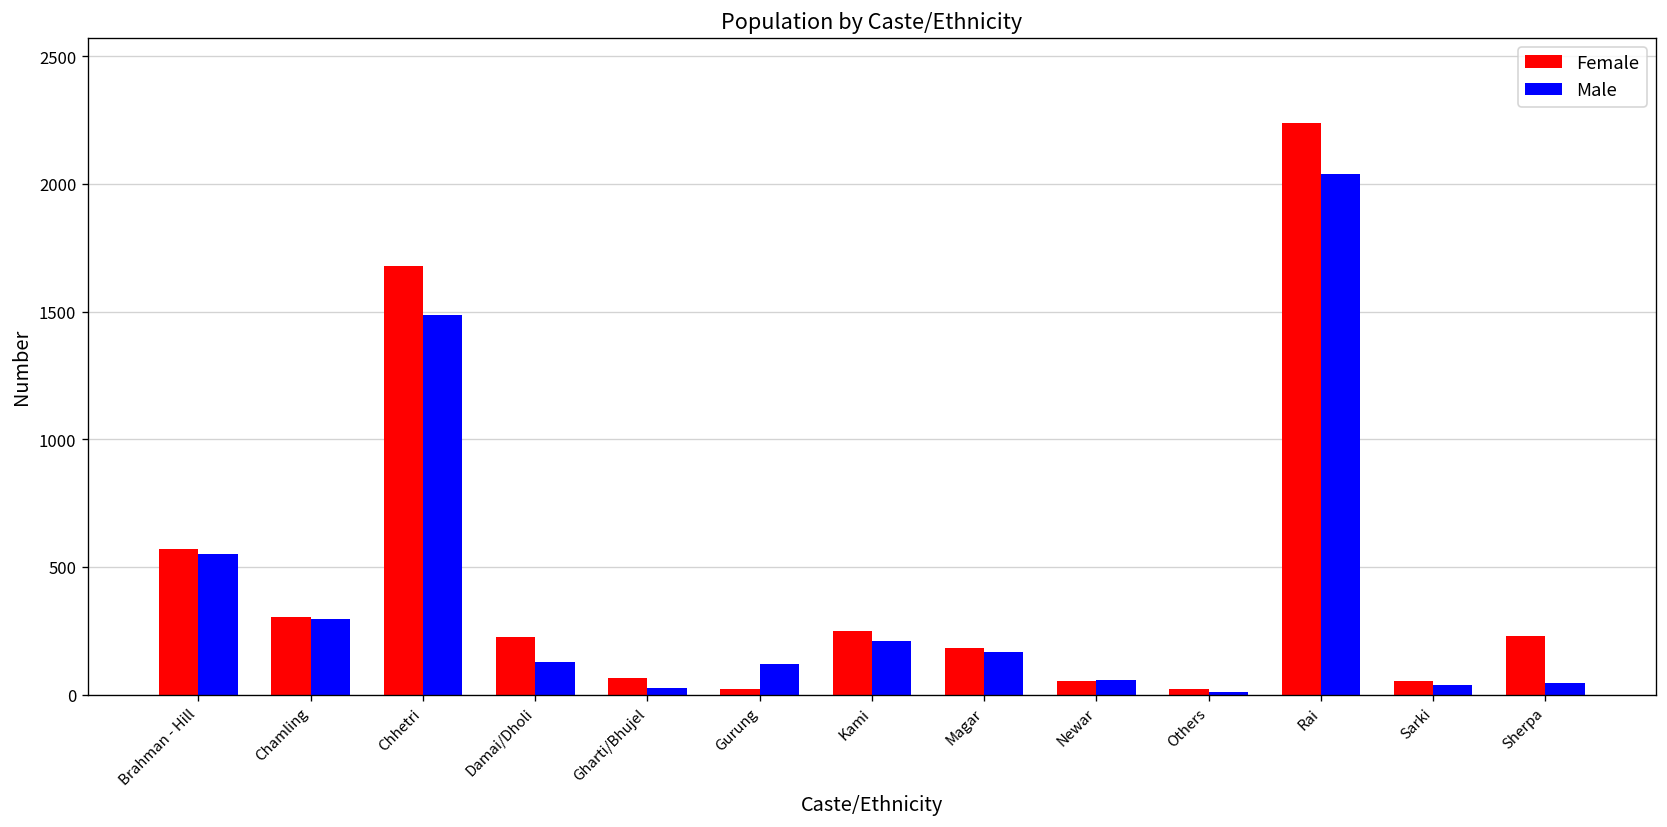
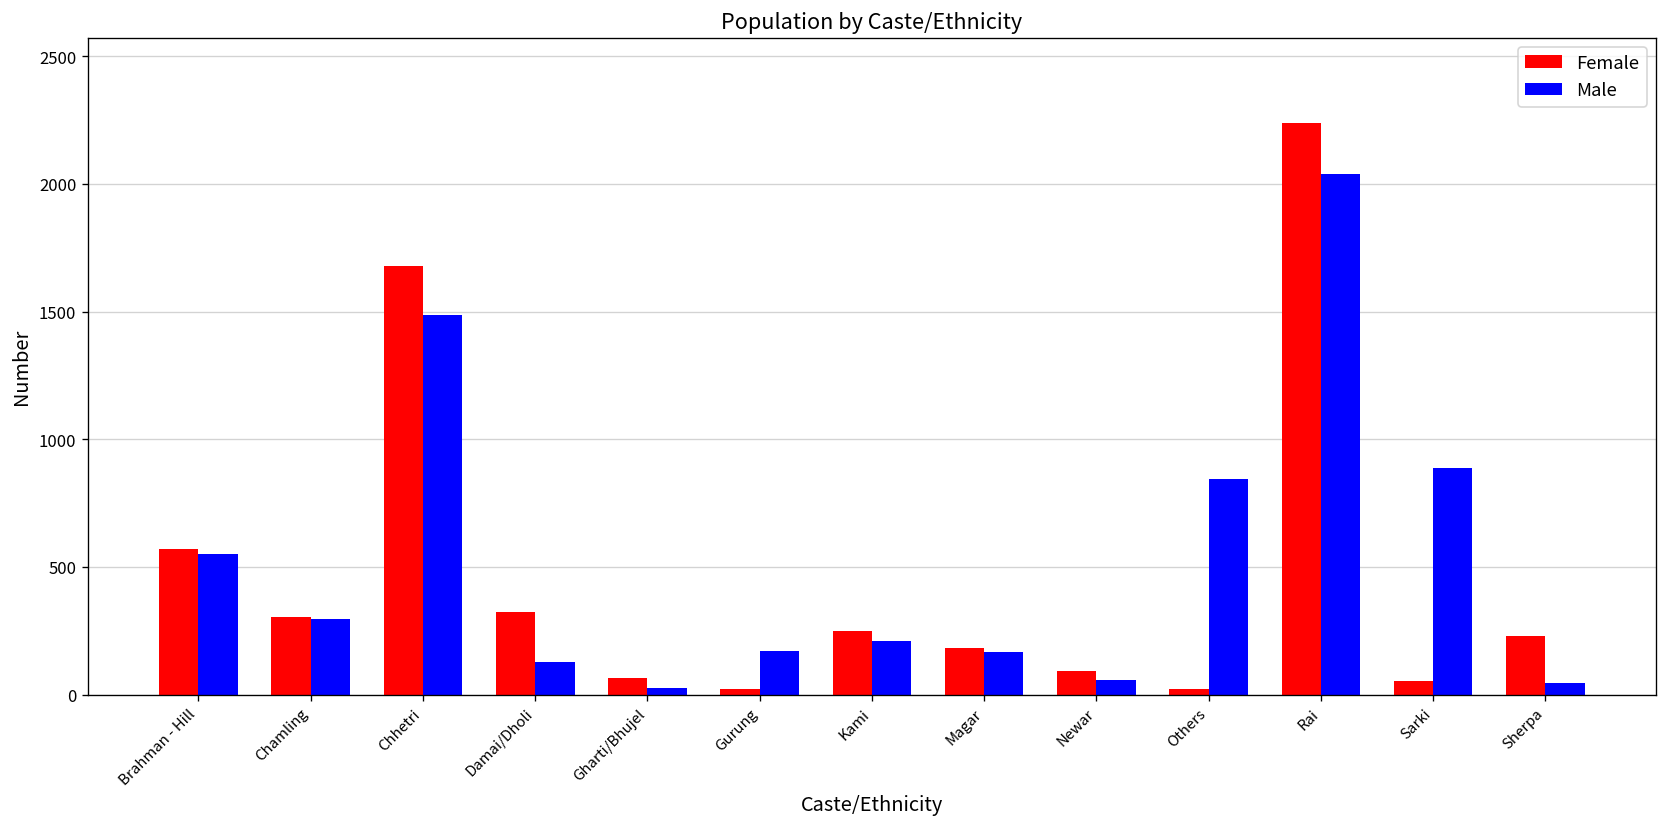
Female, Damai/Dholi: 230 -> 320
Male, Gurung: 120 -> 170
Female, Newar: 50 -> 90
Male, Others: 10 -> 840
Male, Sarki: 40 -> 890
